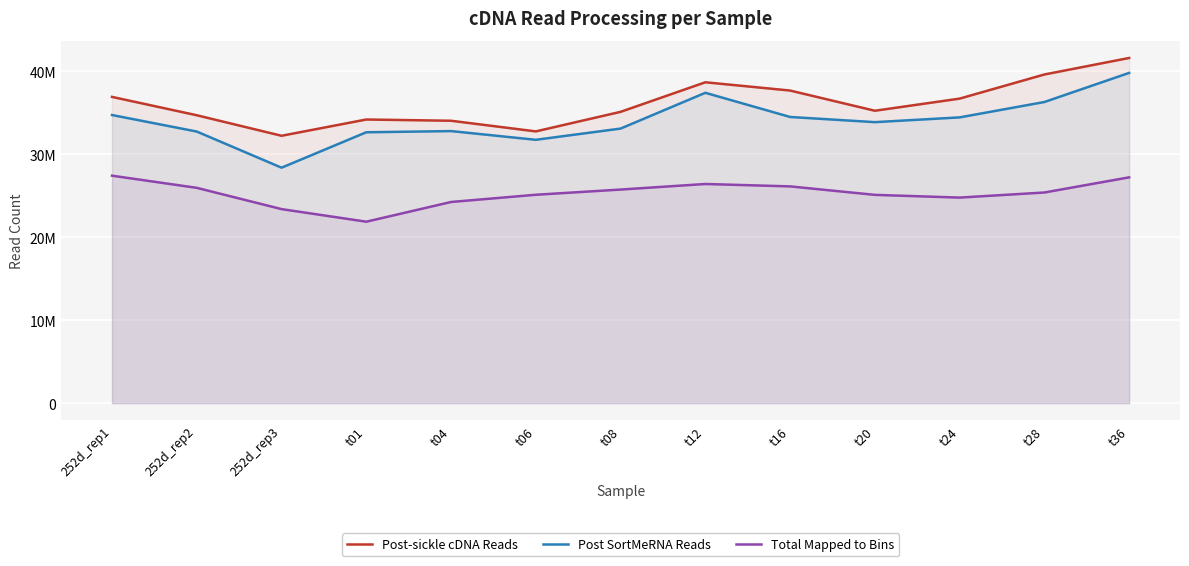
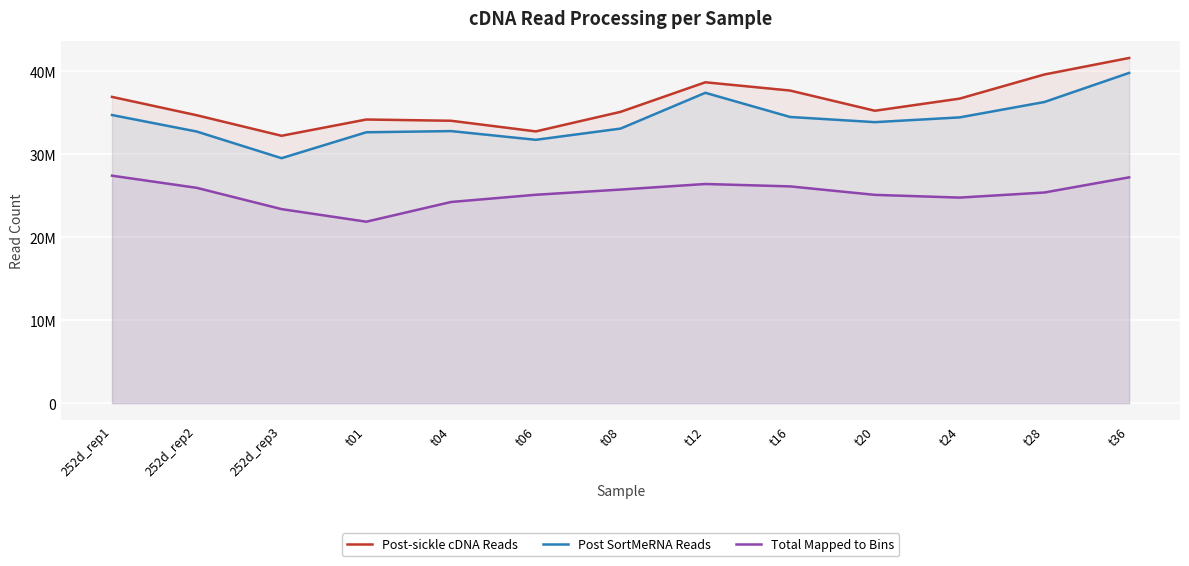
Post SortMeRNA Reads, 252d_rep3: 28000000 -> 30000000
